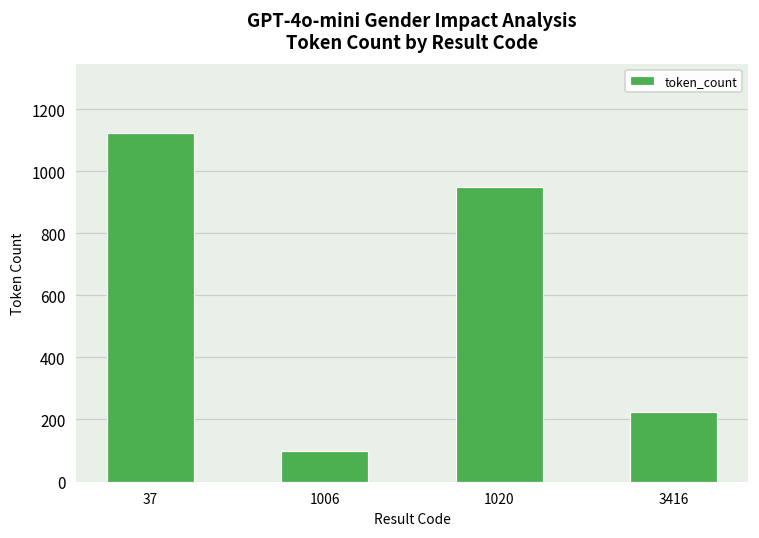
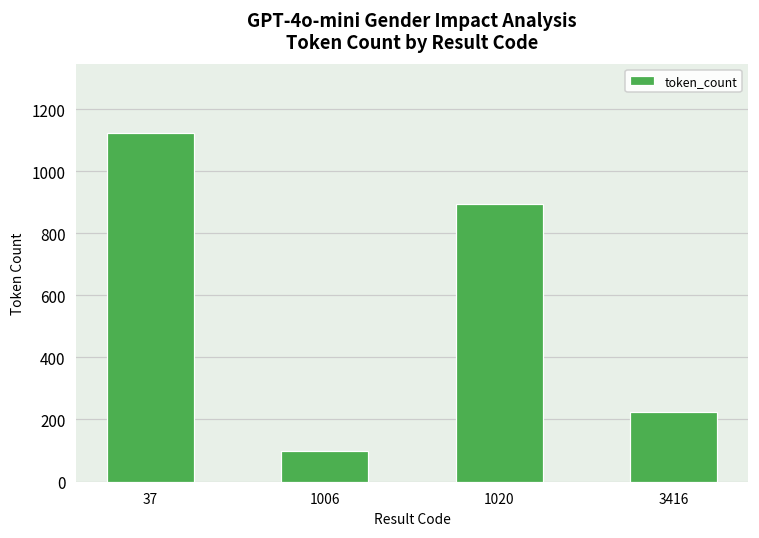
1020: 950 -> 890
